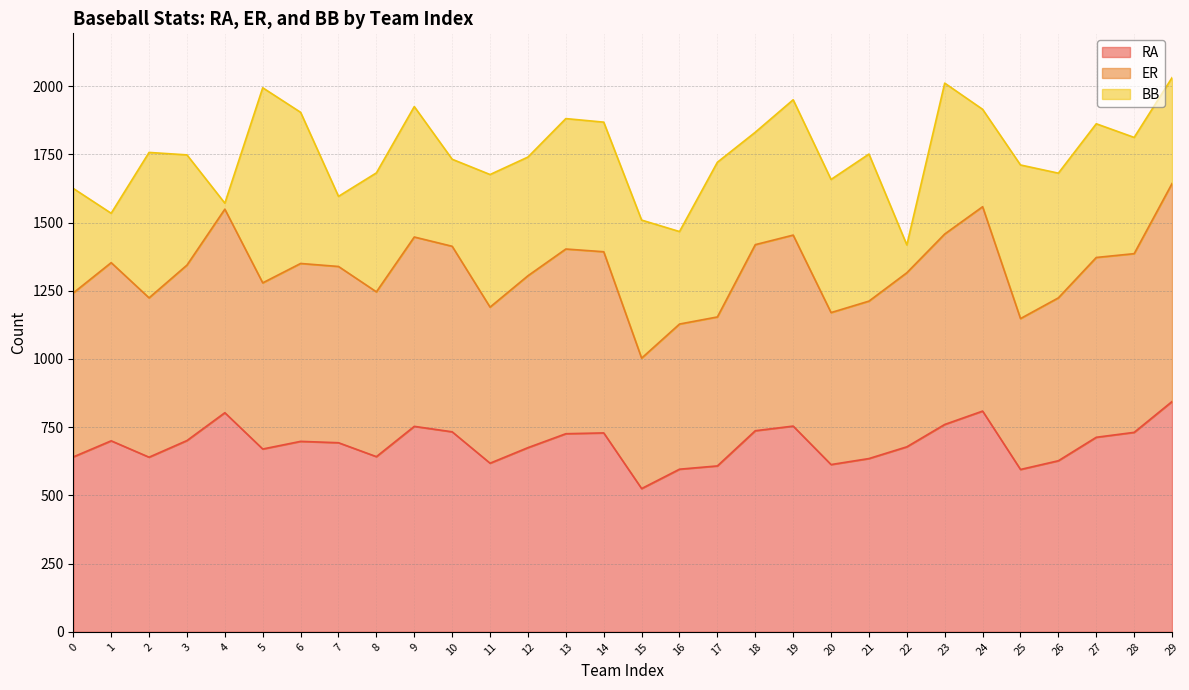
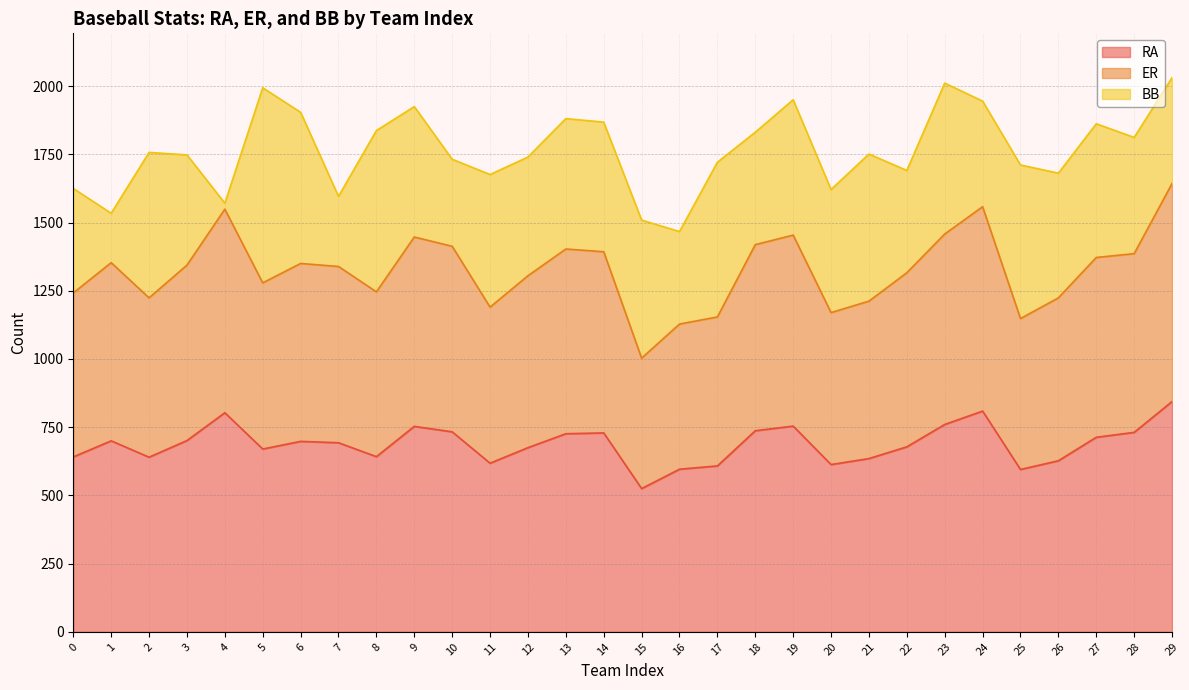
BB, 8: 440 -> 590
BB, 20: 490 -> 450
BB, 22: 100 -> 380
BB, 24: 360 -> 390
